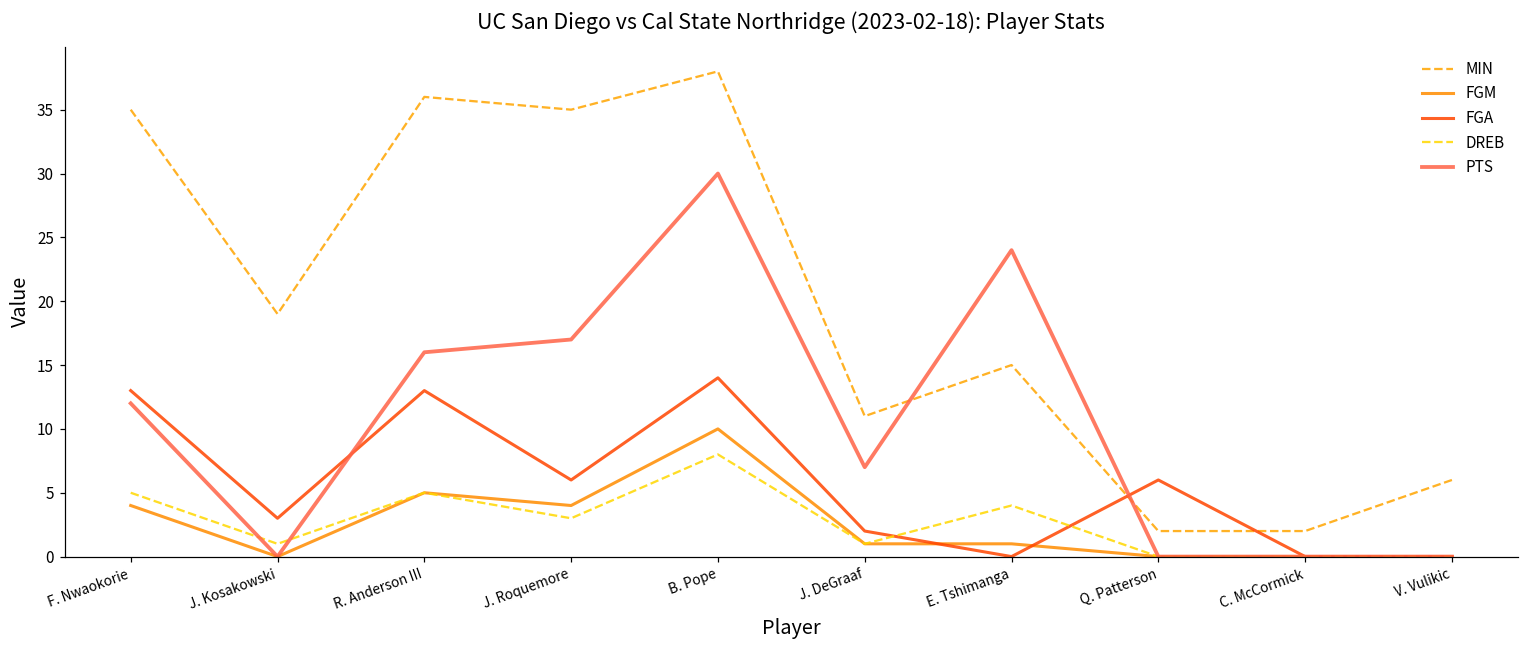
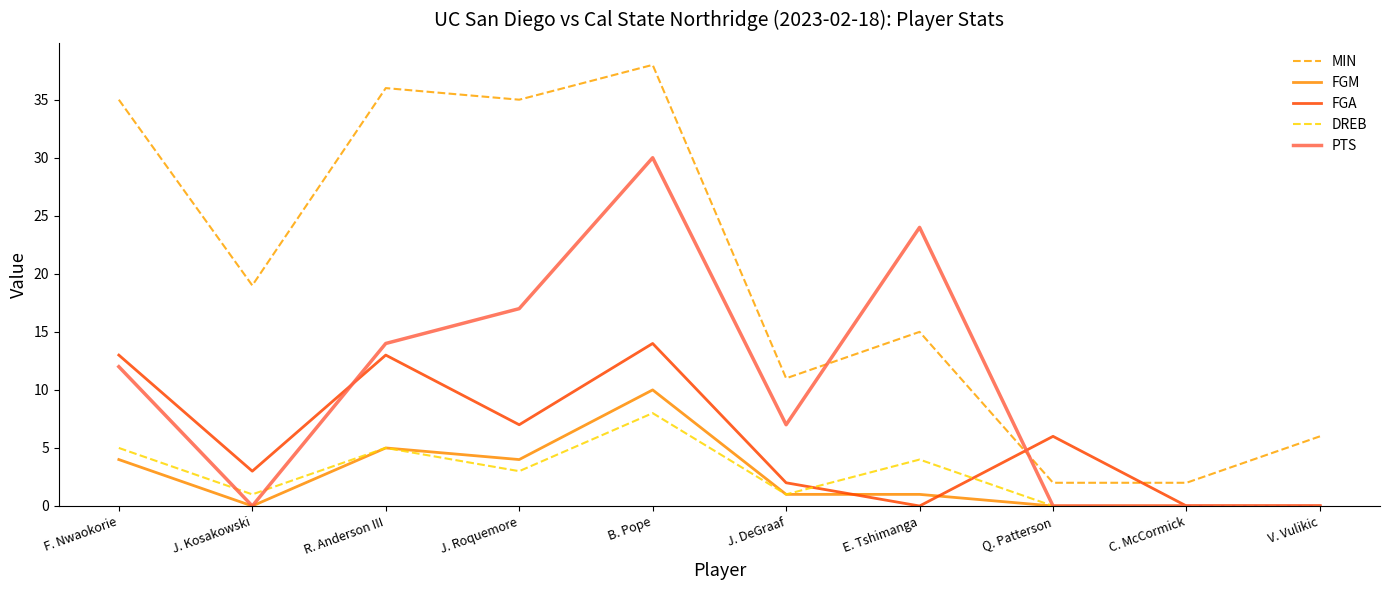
PTS, R. Anderson III: 16 -> 14
FGA, J. Roquemore: 6 -> 7
